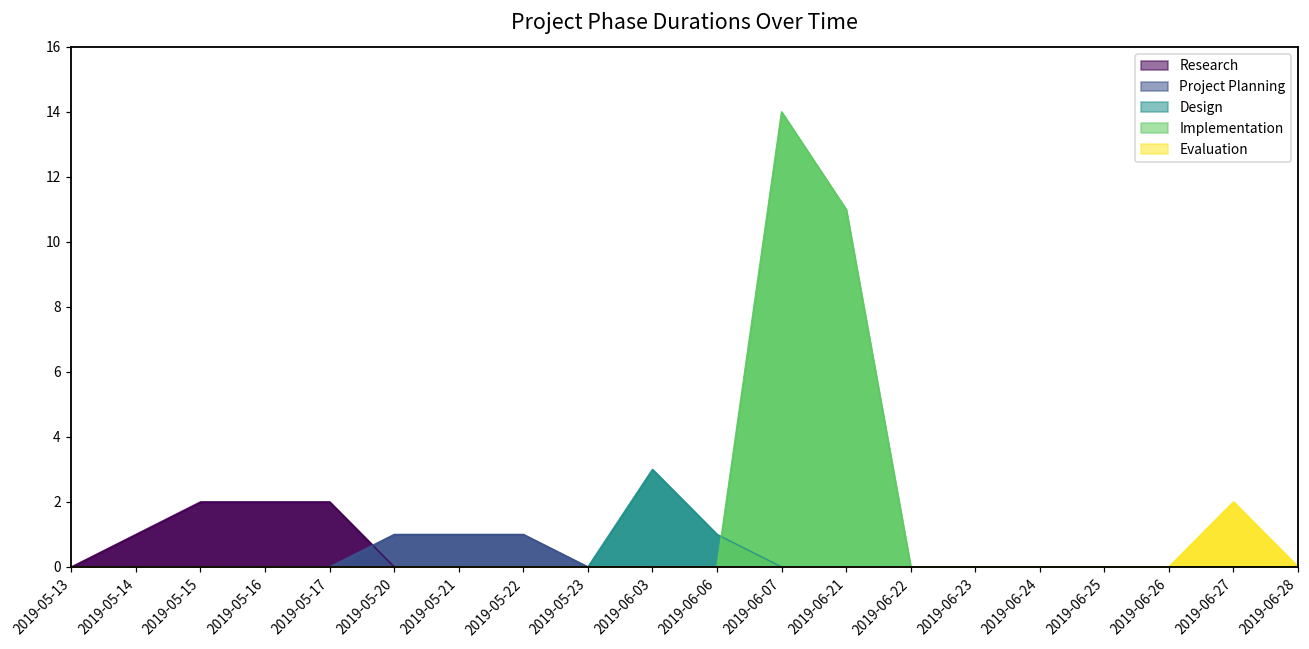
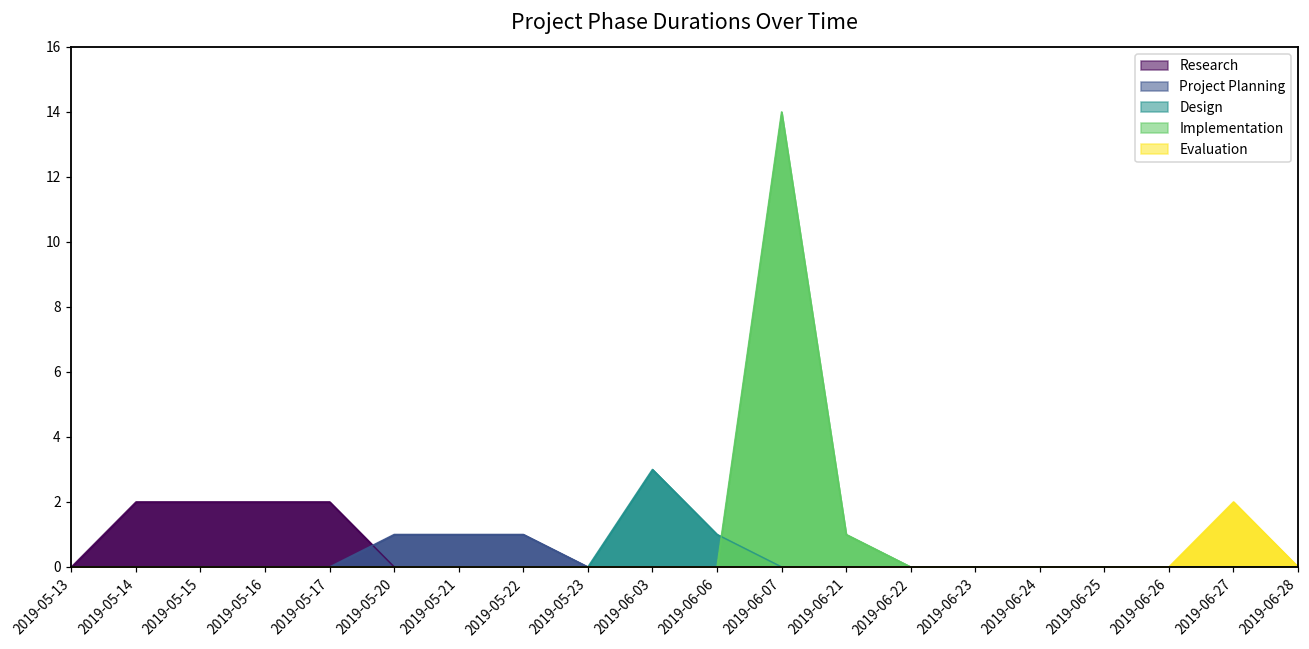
Research, 2019-05-14: 1 -> 2
Implementation, 2019-06-21: 11 -> 1
